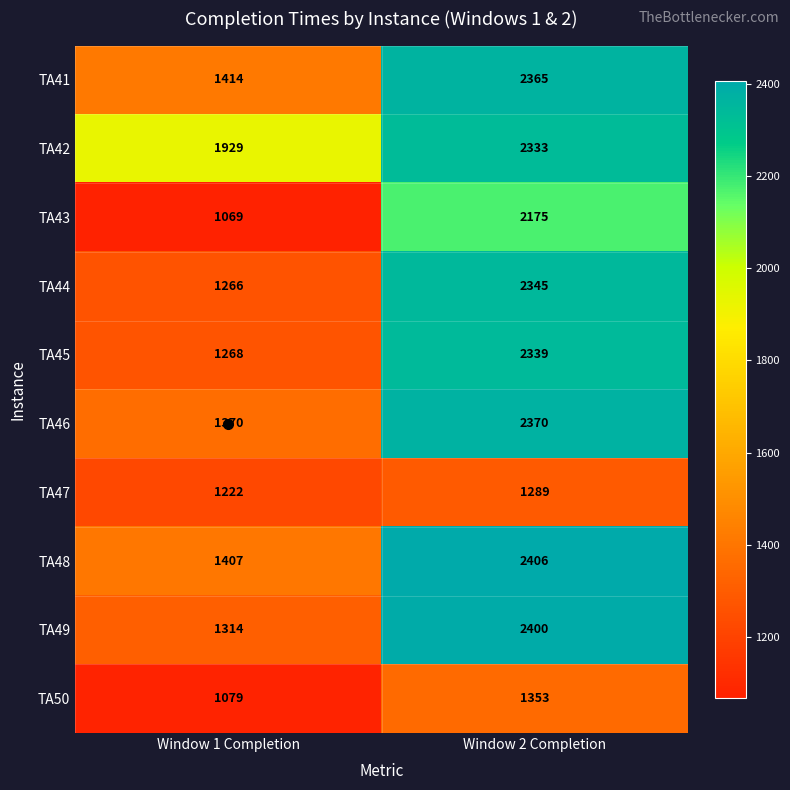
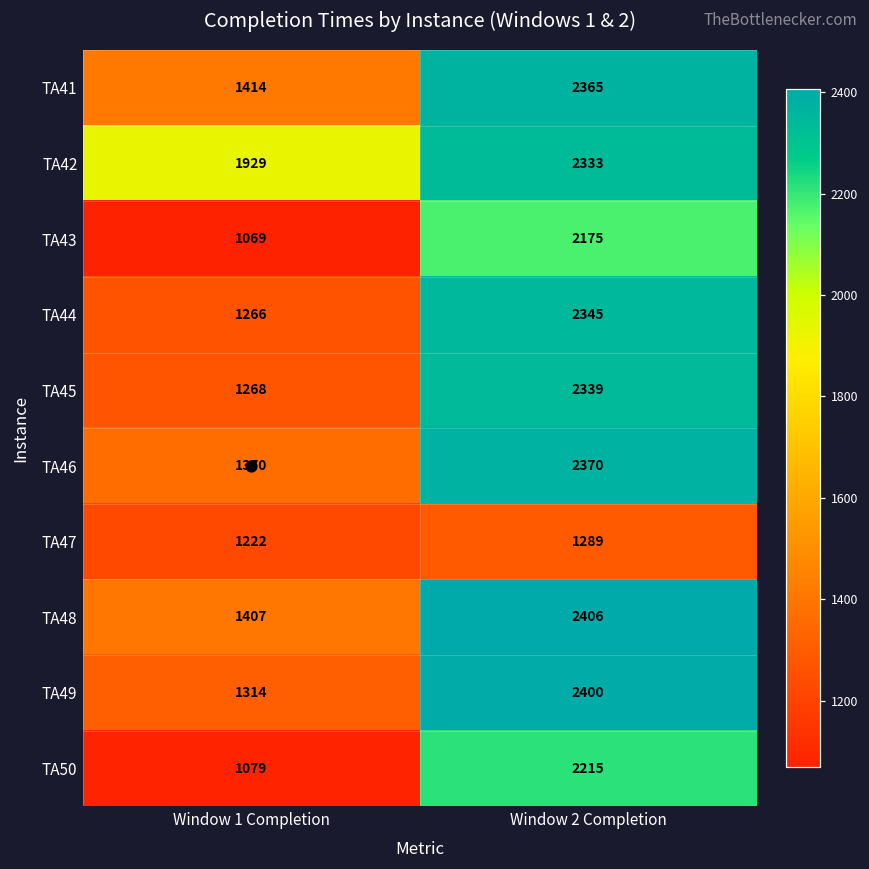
TA50, Window 2 Completion: 1353 -> 2215
